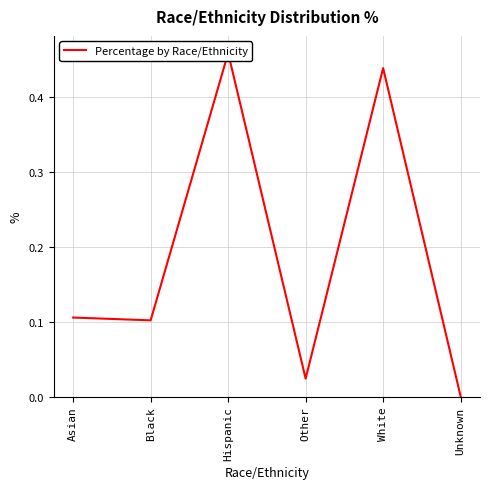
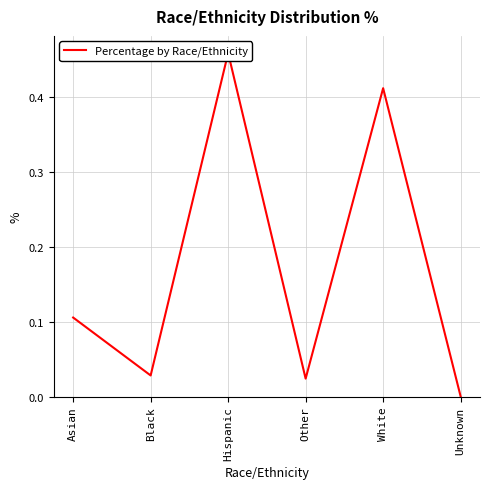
Black: 0.10 -> 0.03
White: 0.44 -> 0.41
